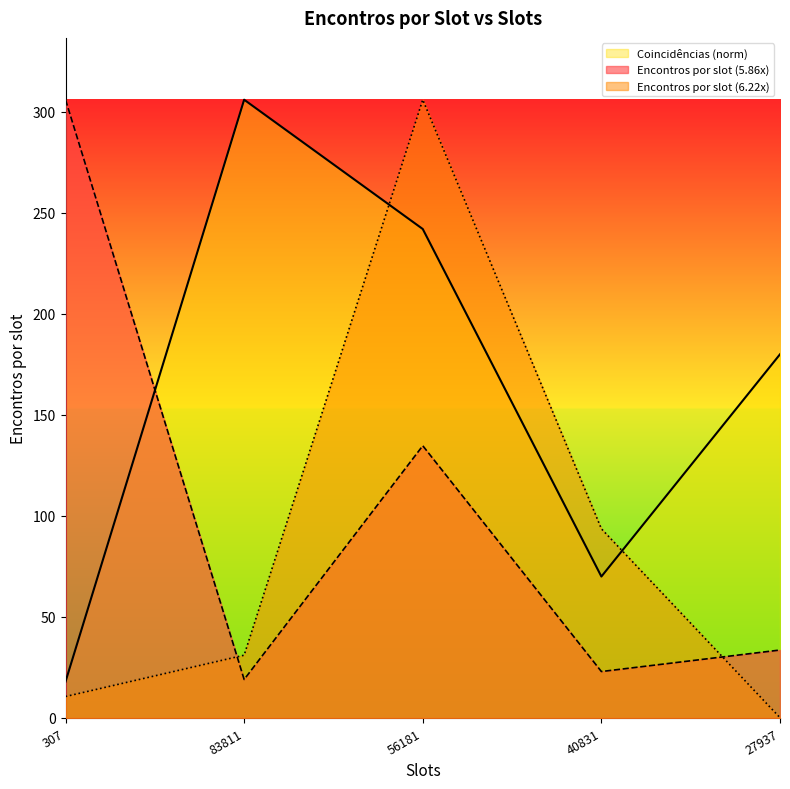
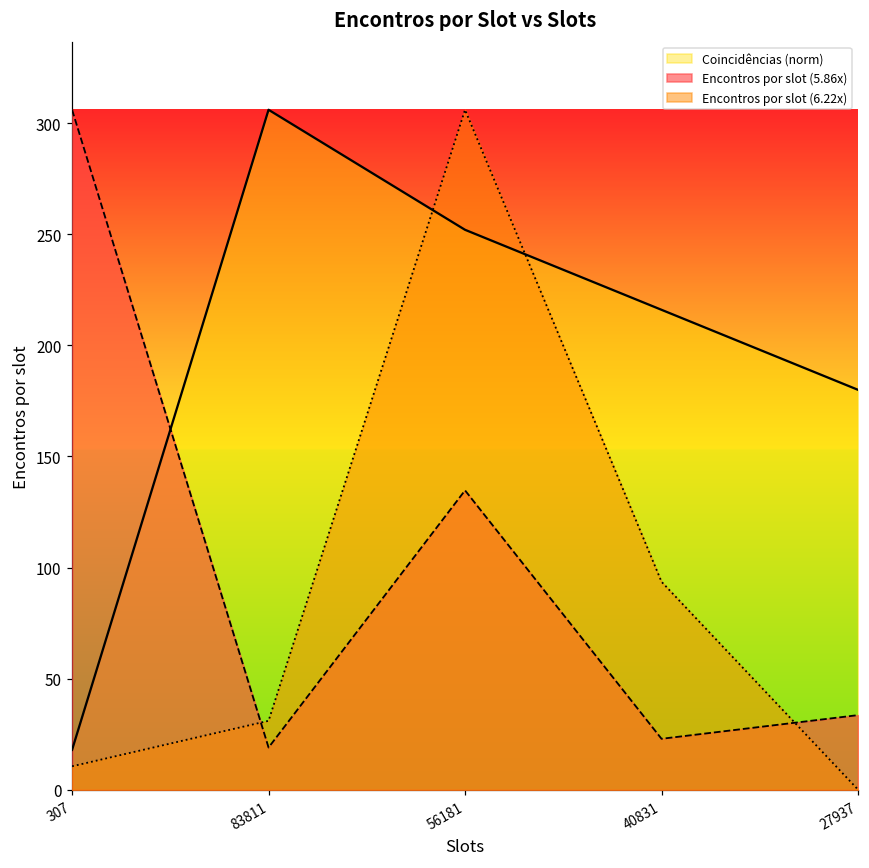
Coincidências (norm), 56181: 242 -> 252
Coincidências (norm), 40831: 70 -> 216
